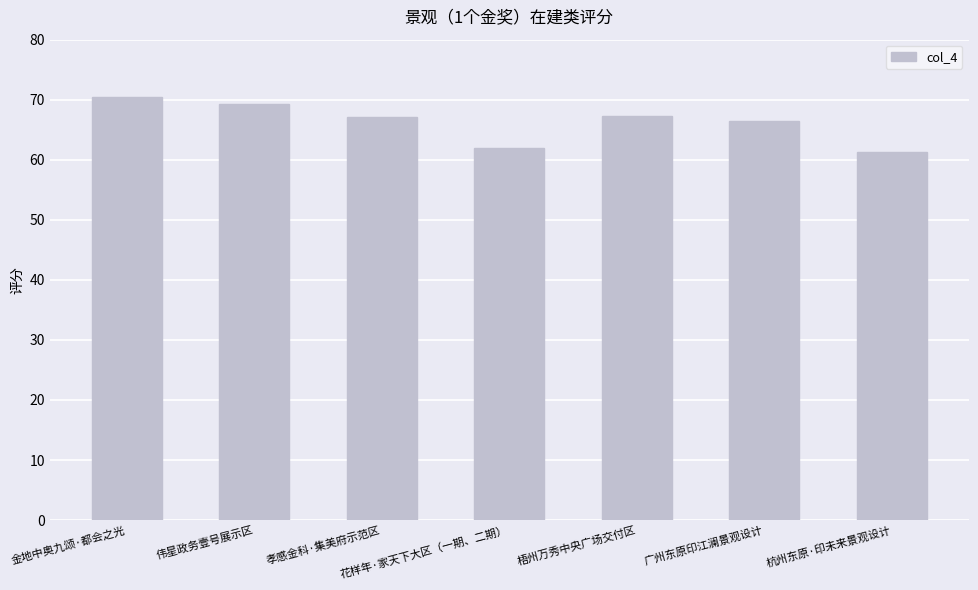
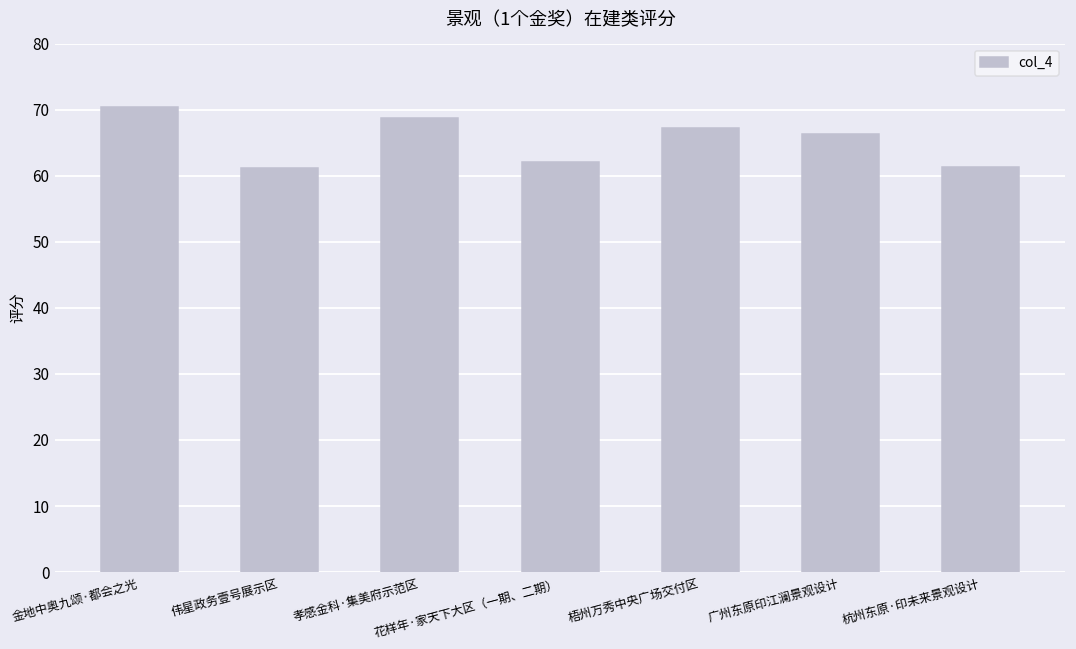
伟星政务壹号展示区: 69 -> 61
孝感金科·集美府示范区: 67 -> 69
